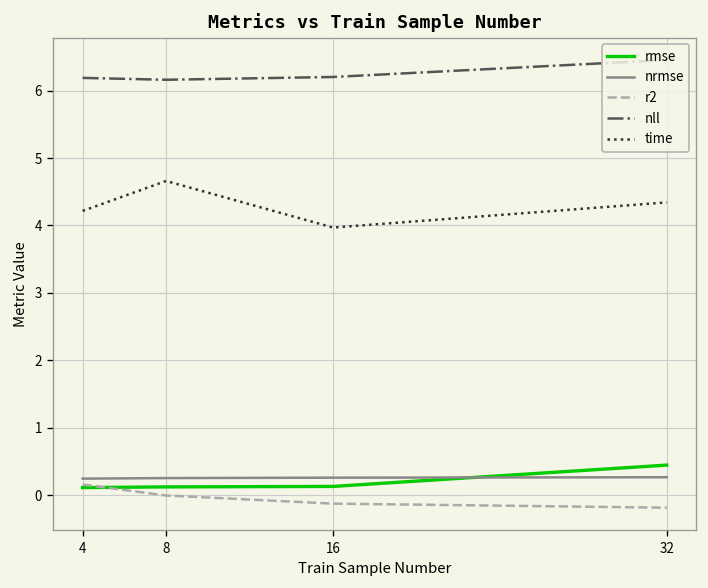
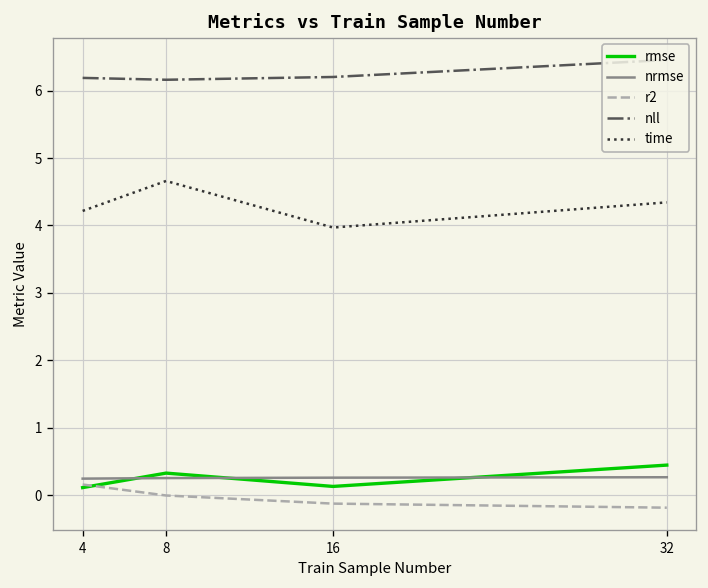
rmse, 8: 0.1 -> 0.3
